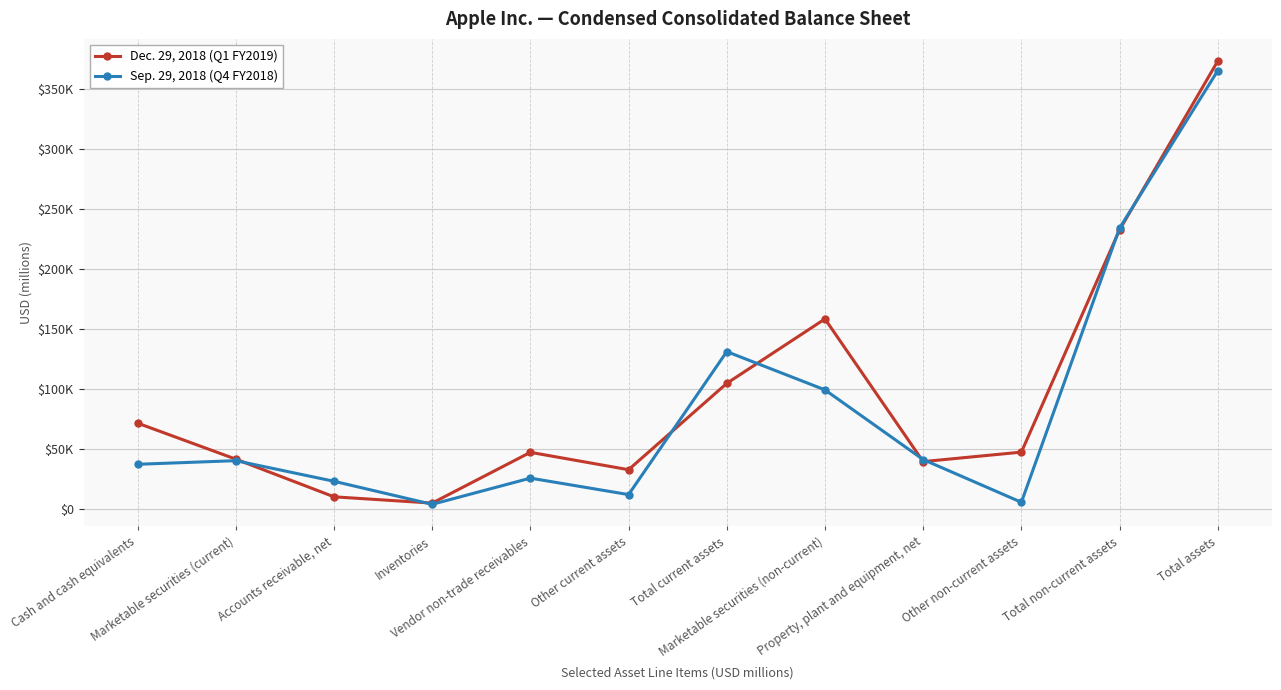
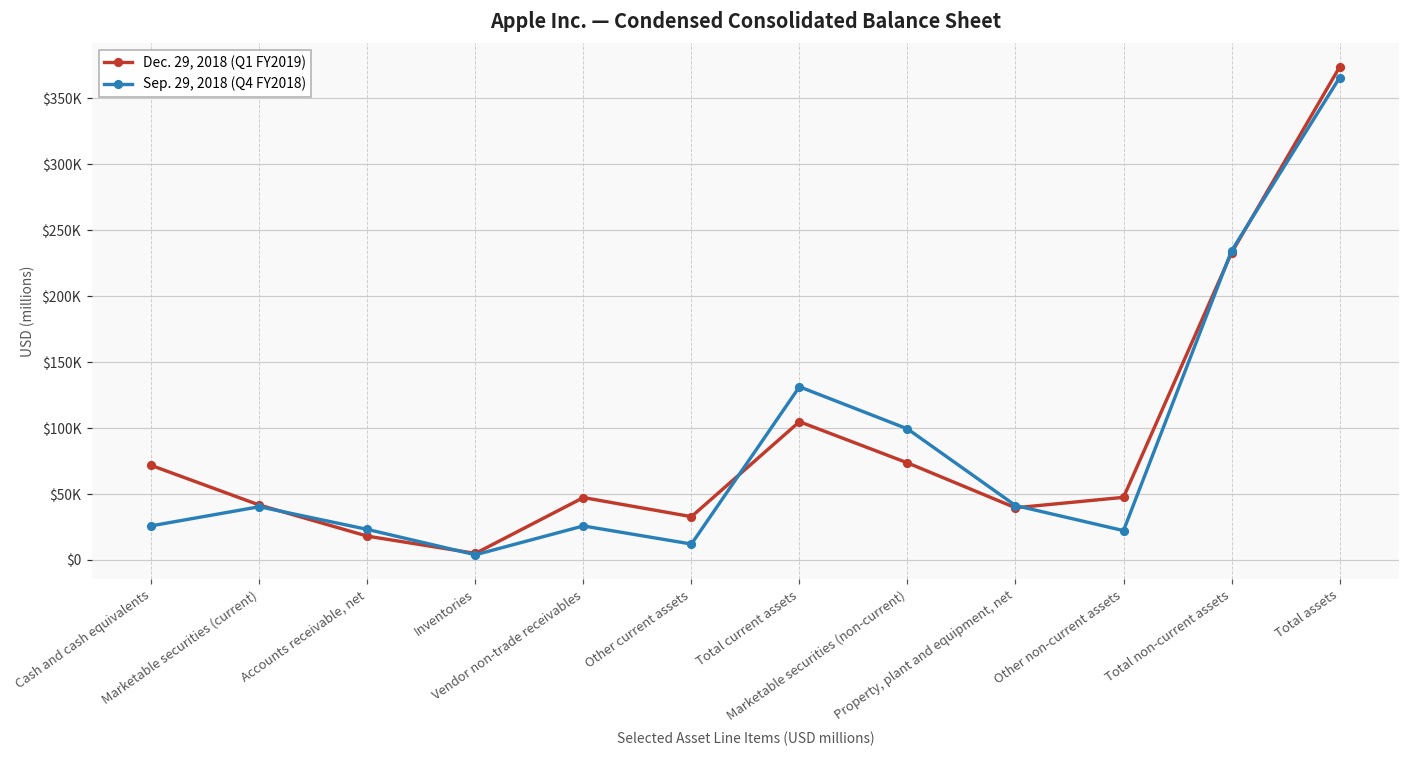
Sep. 29, 2018 (Q4 FY2018), Cash and cash equivalents: $37000 -> $26000
Dec. 29, 2018 (Q1 FY2019), Accounts receivable, net: $10000 -> $18000
Dec. 29, 2018 (Q1 FY2019), Marketable securities (non-current): $159000 -> $74000
Sep. 29, 2018 (Q4 FY2018), Other non-current assets: $6000 -> $22000
